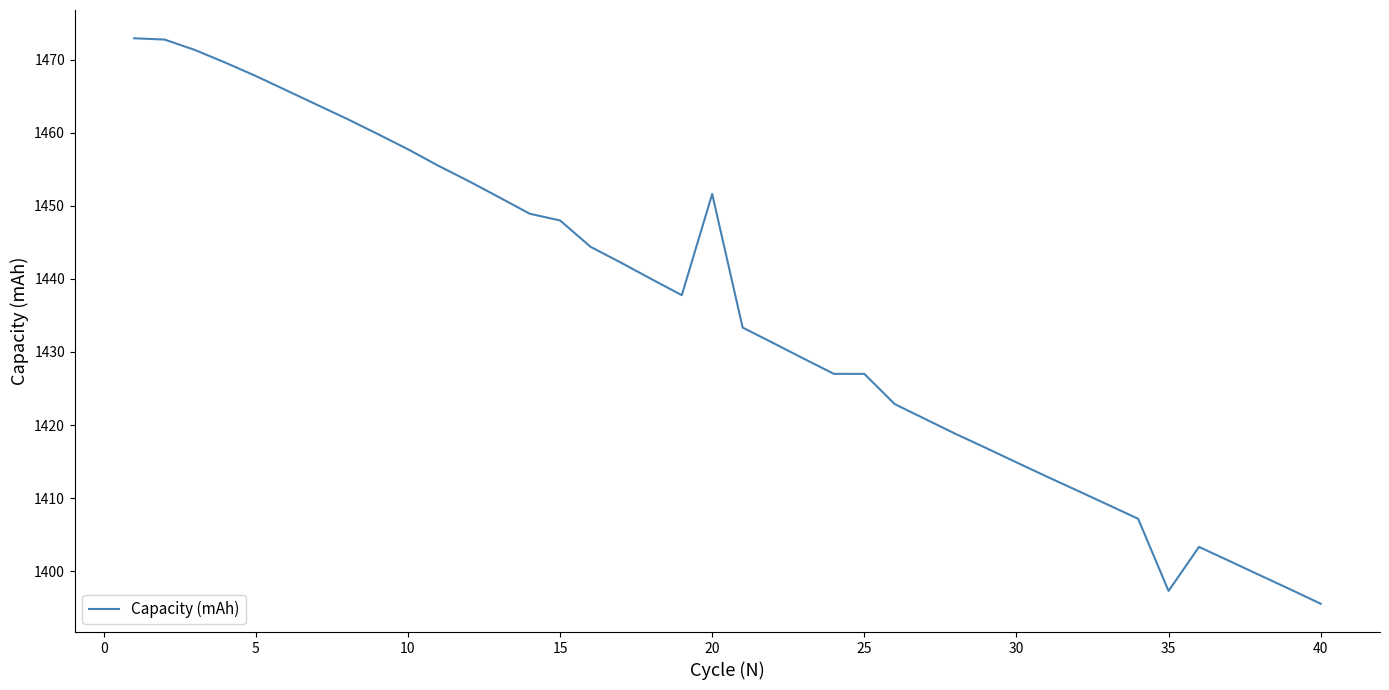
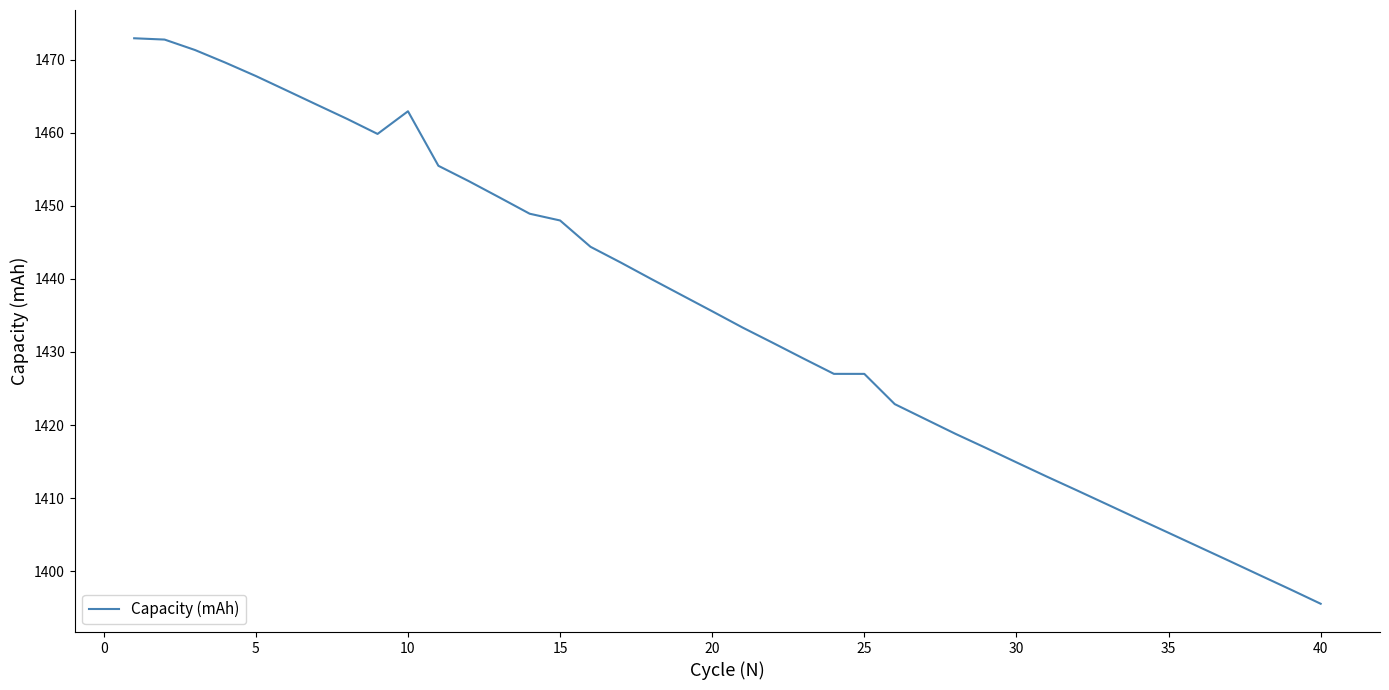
10: 1458 -> 1463
20: 1452 -> 1436
35: 1397 -> 1405
